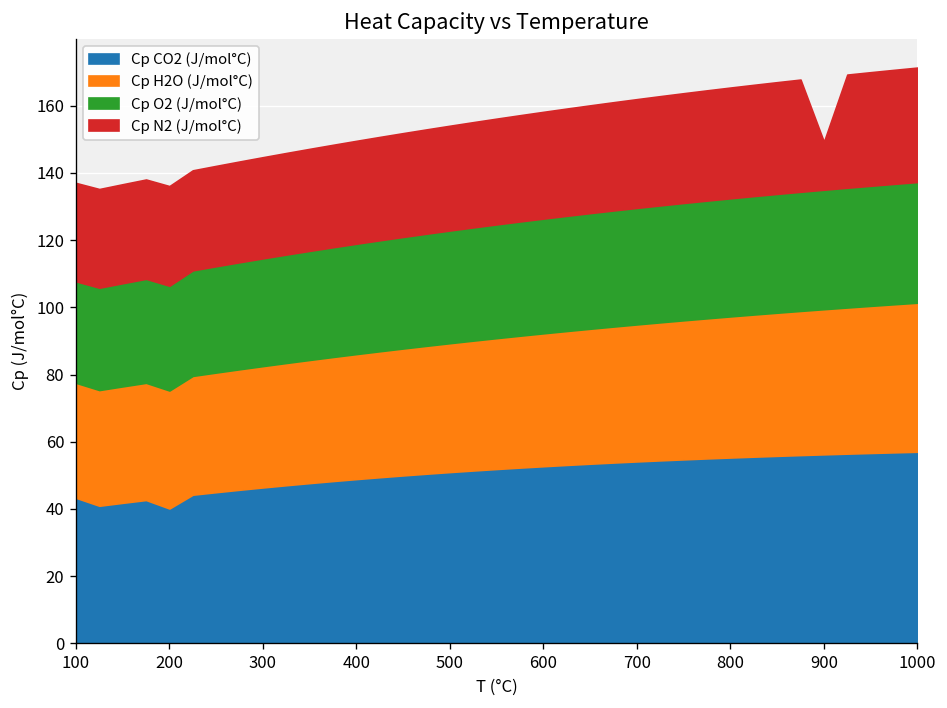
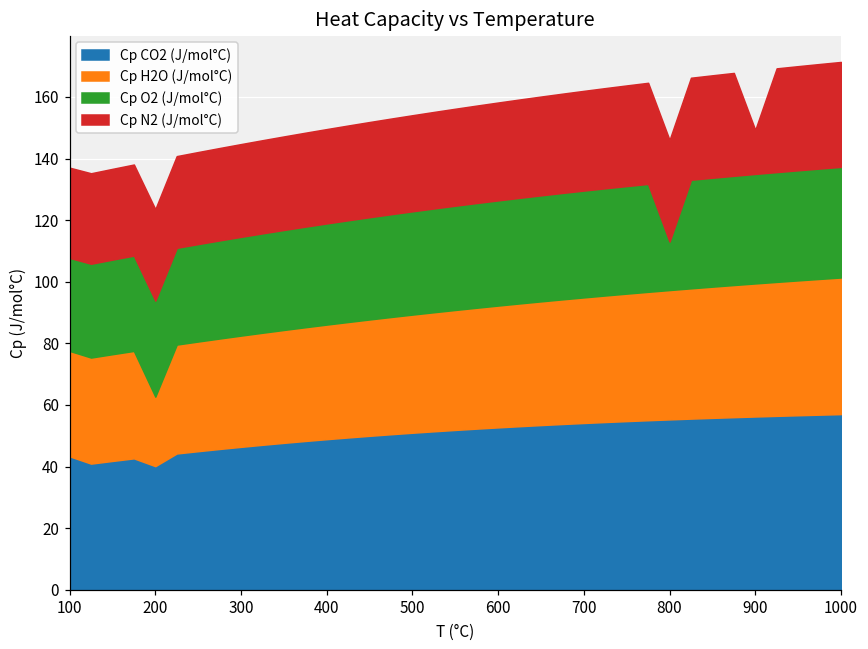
Cp H2O (J/mol°C), 200: 35 -> 23
Cp O2 (J/mol°C), 800: 35 -> 16
